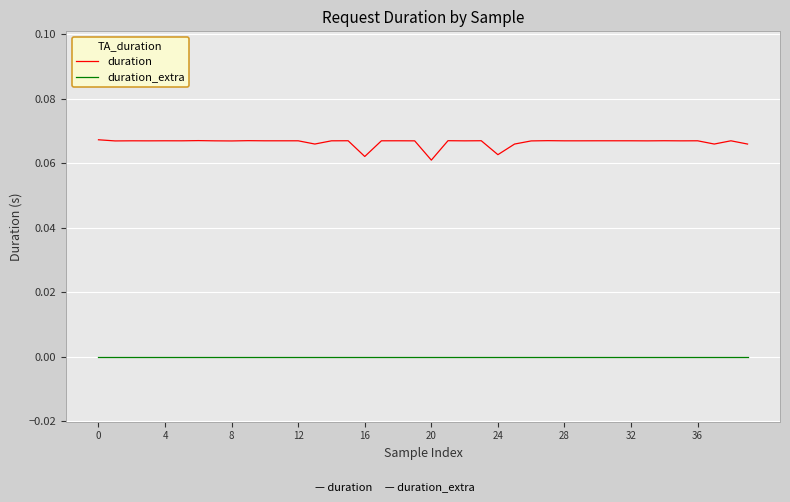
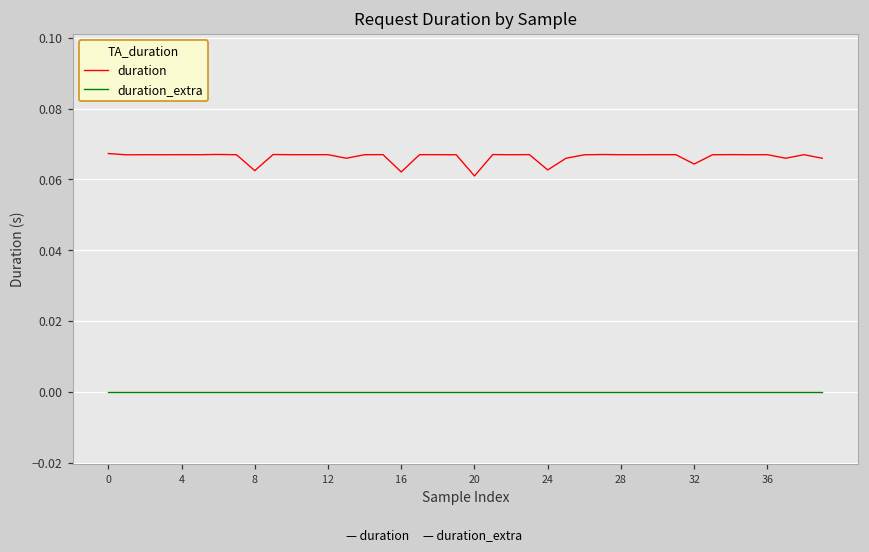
duration, 8: 0.067 -> 0.062
duration, 32: 0.067 -> 0.064
